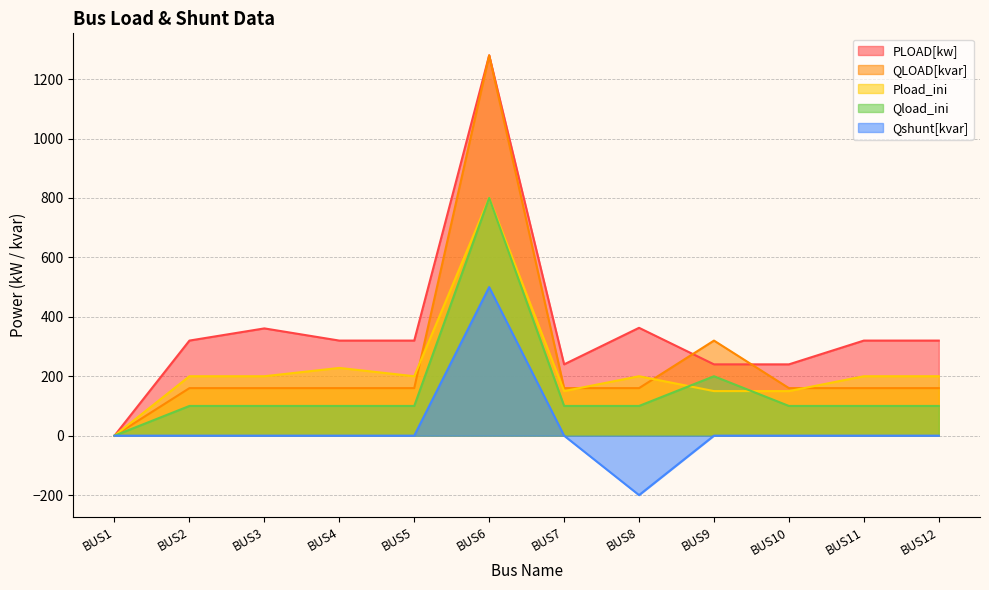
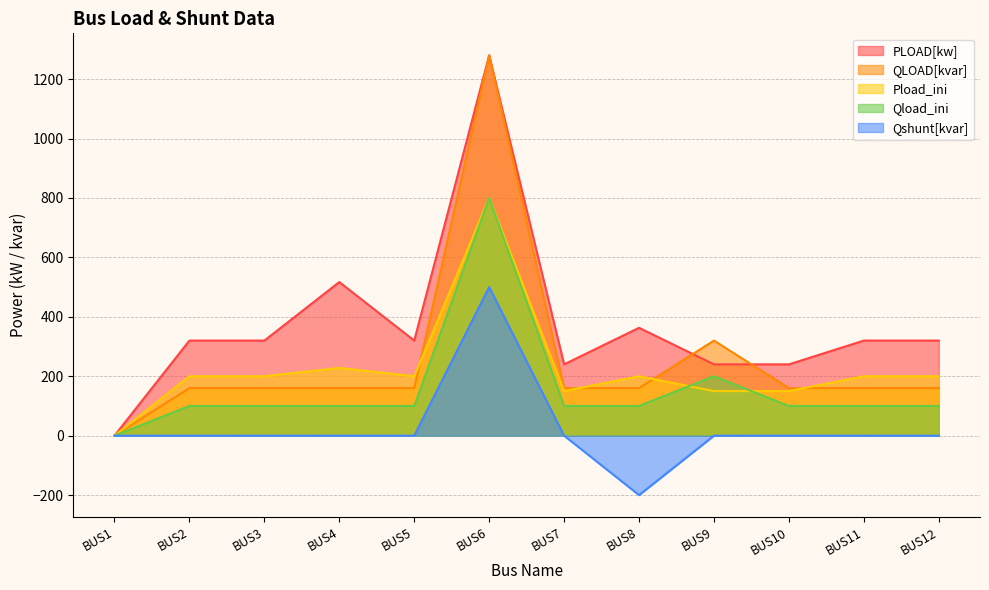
PLOAD[kw], BUS3: 360 -> 320
PLOAD[kw], BUS4: 320 -> 520
